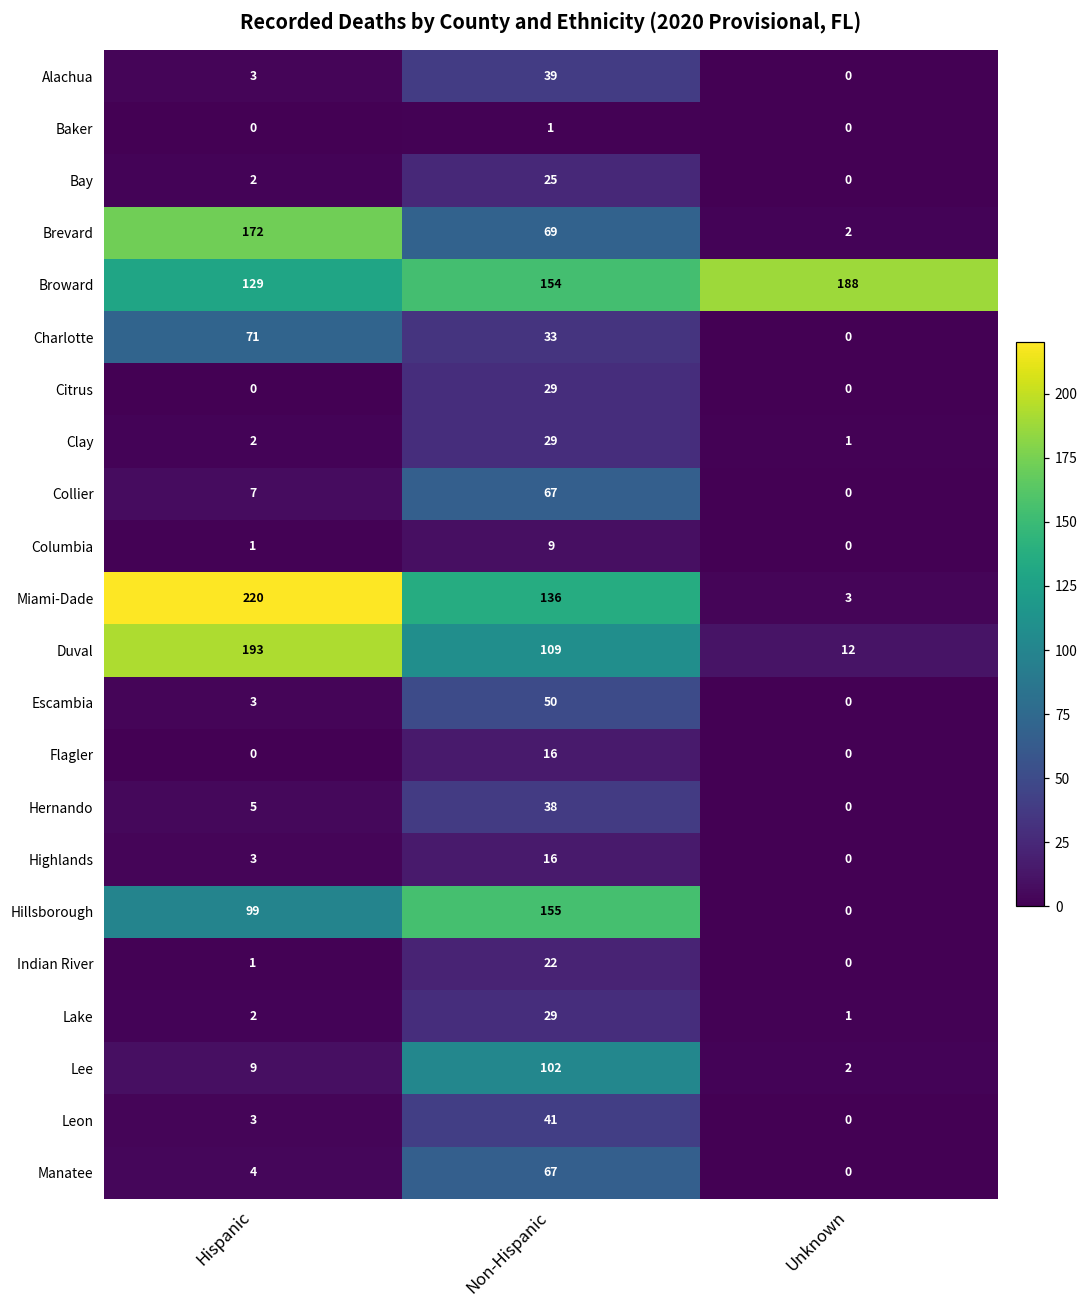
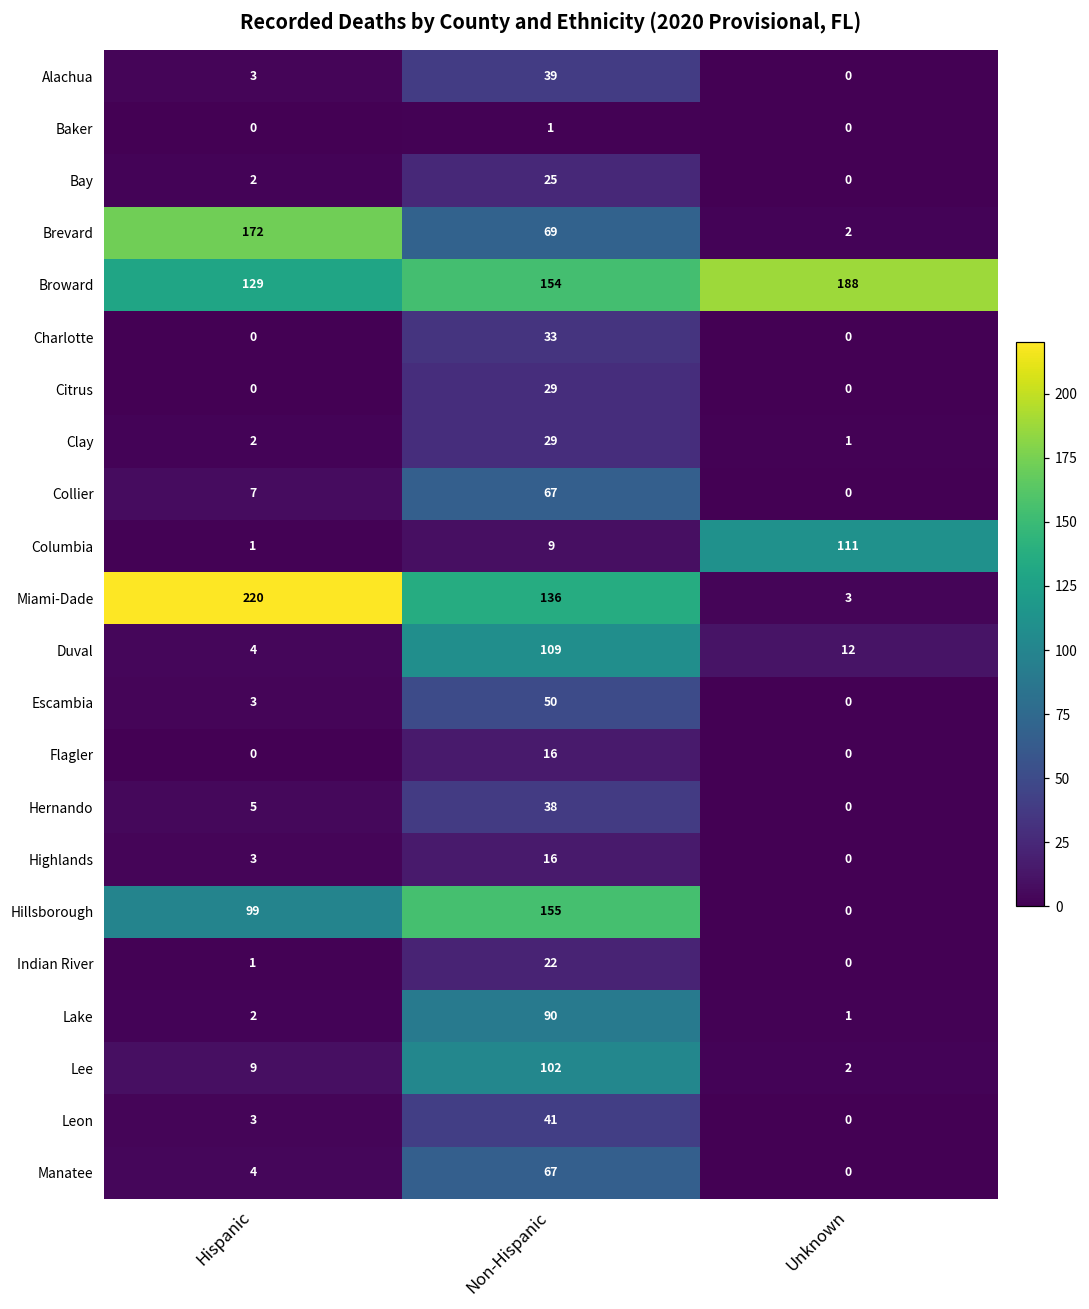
Charlotte, Hispanic: 71 -> 0
Columbia, Unknown: 0 -> 111
Duval, Hispanic: 193 -> 4
Lake, Non-Hispanic: 29 -> 90
